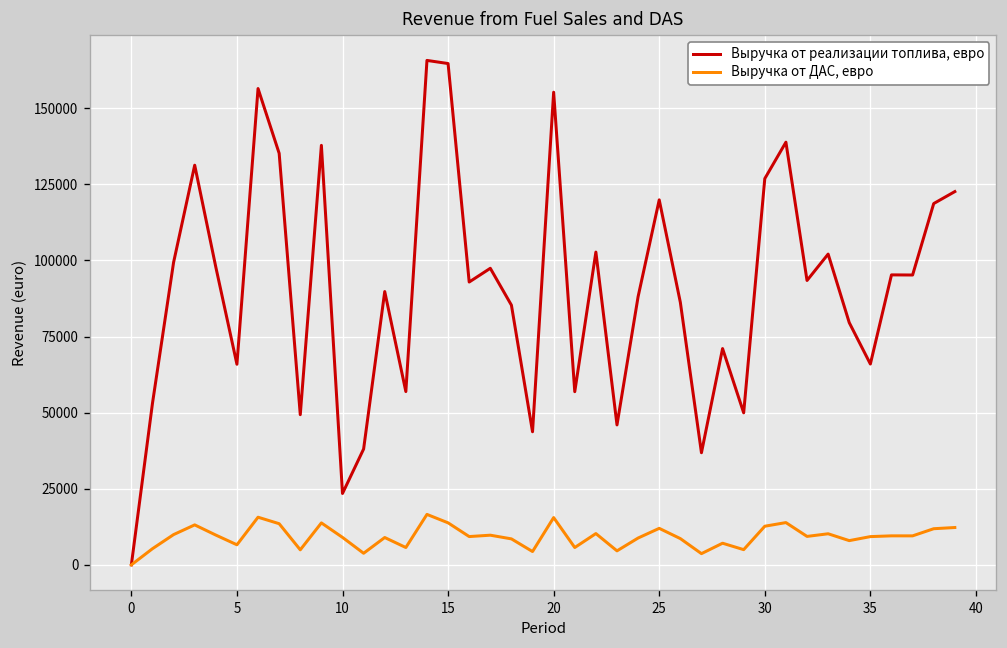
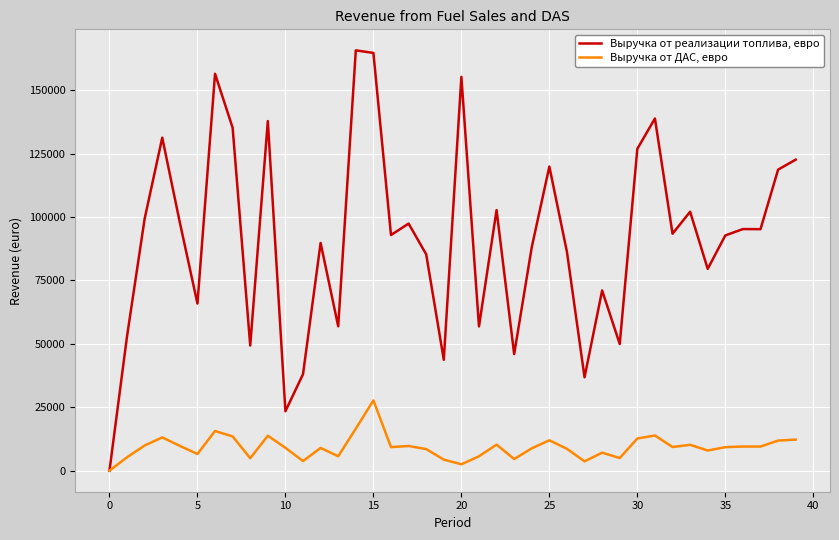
Выручка от ДАС, евро, 15: 14000 -> 28000
Выручка от ДАС, евро, 20: 16000 -> 3000
Выручка от реализации топлива, евро, 35: 66000 -> 93000
